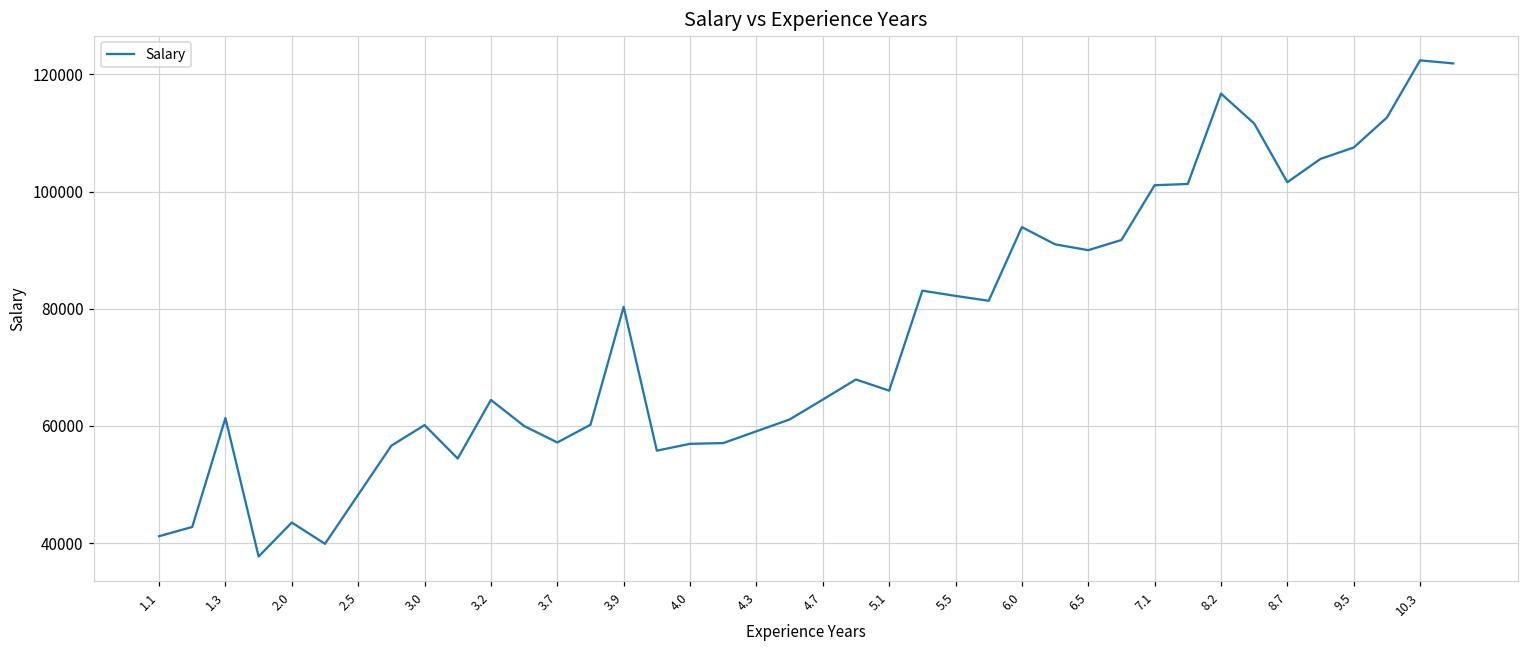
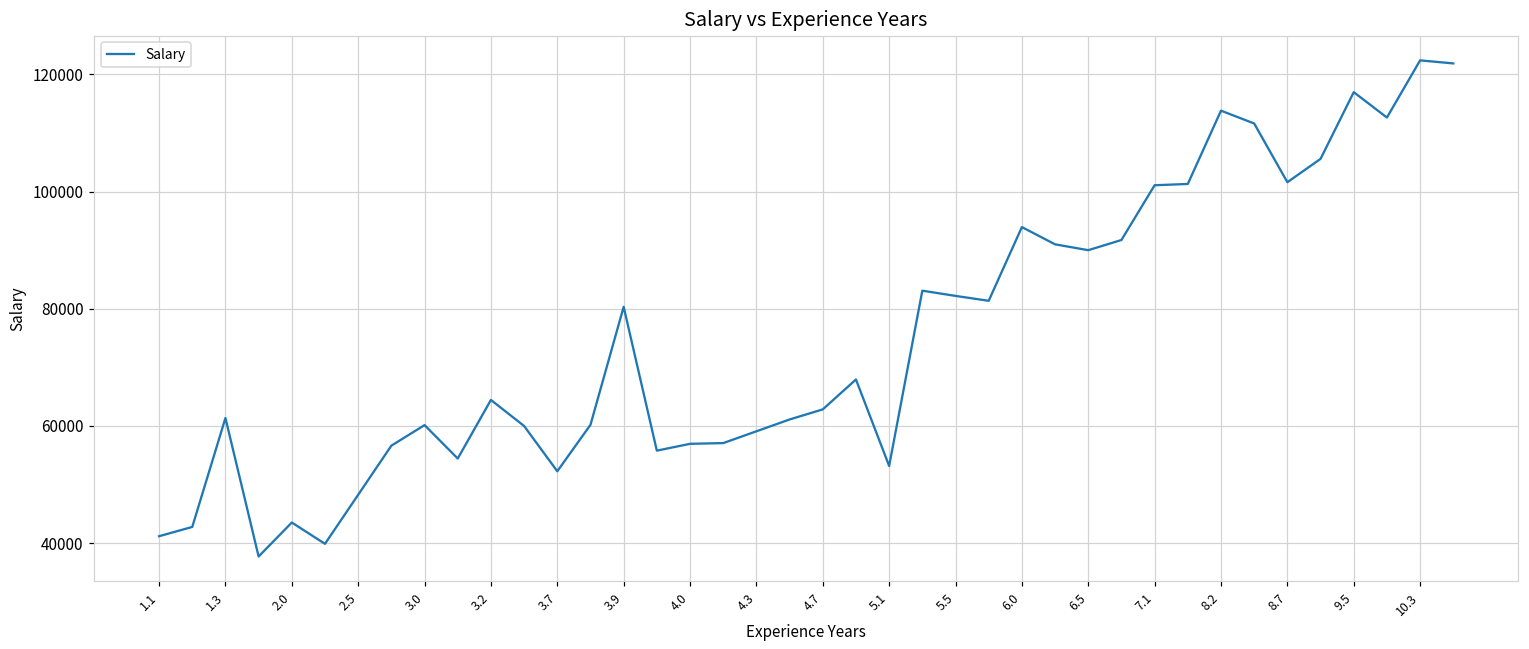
3.7: 57000 -> 52000
4.7: 65000 -> 63000
5.1: 66000 -> 53000
8.2: 117000 -> 114000
9.5: 108000 -> 117000
